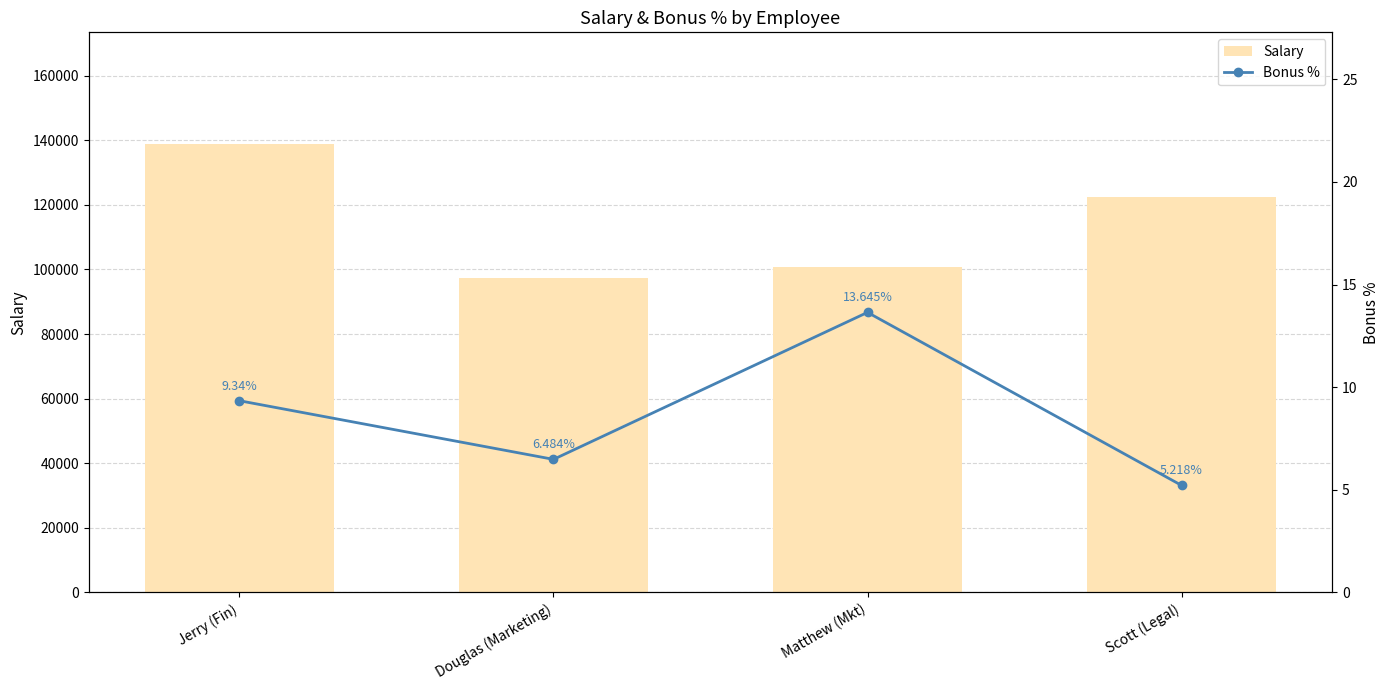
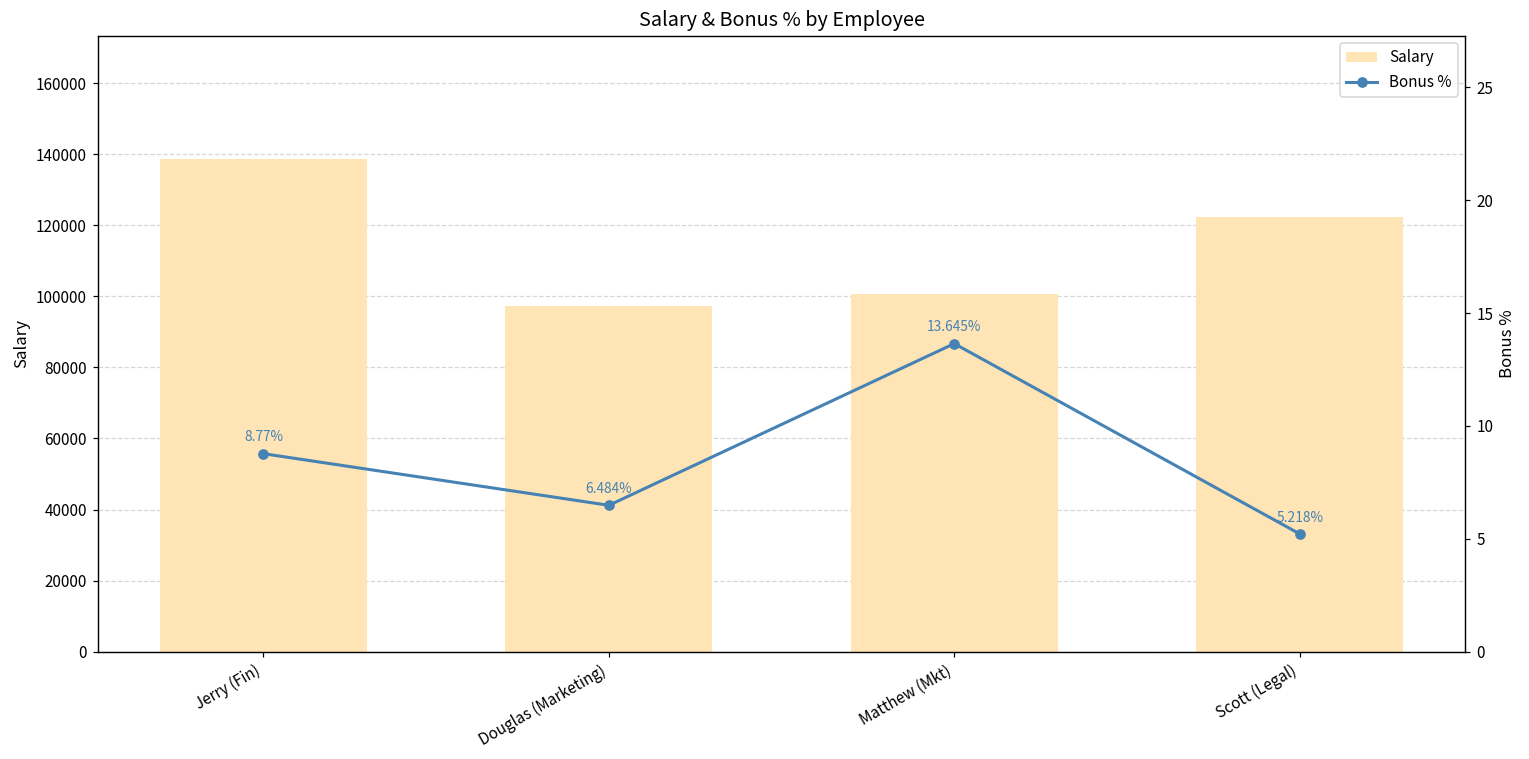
Bonus %, Jerry (Fin): 9.34% -> 8.77%
